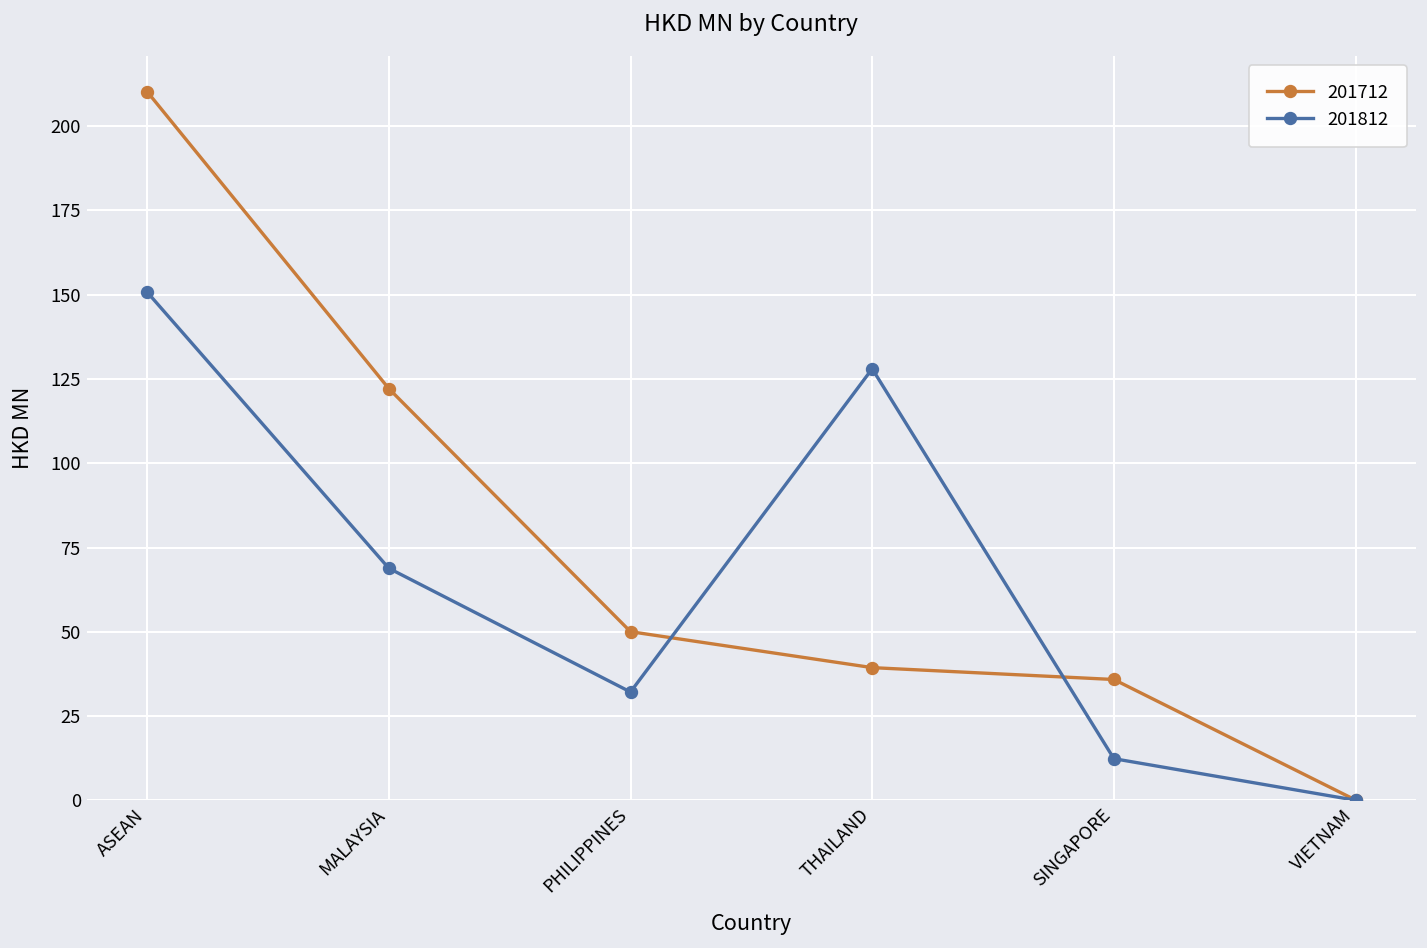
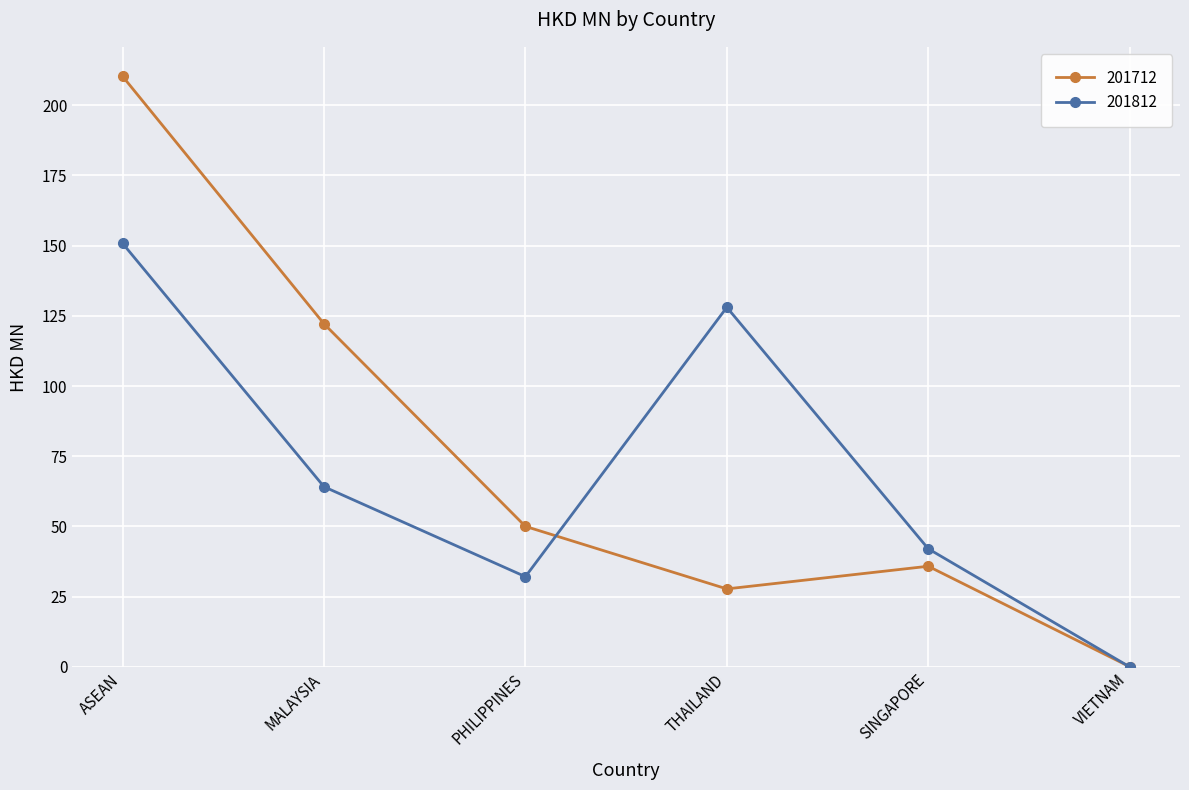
201812, MALAYSIA: 69 -> 64
201712, THAILAND: 39 -> 28
201812, SINGAPORE: 12 -> 42
